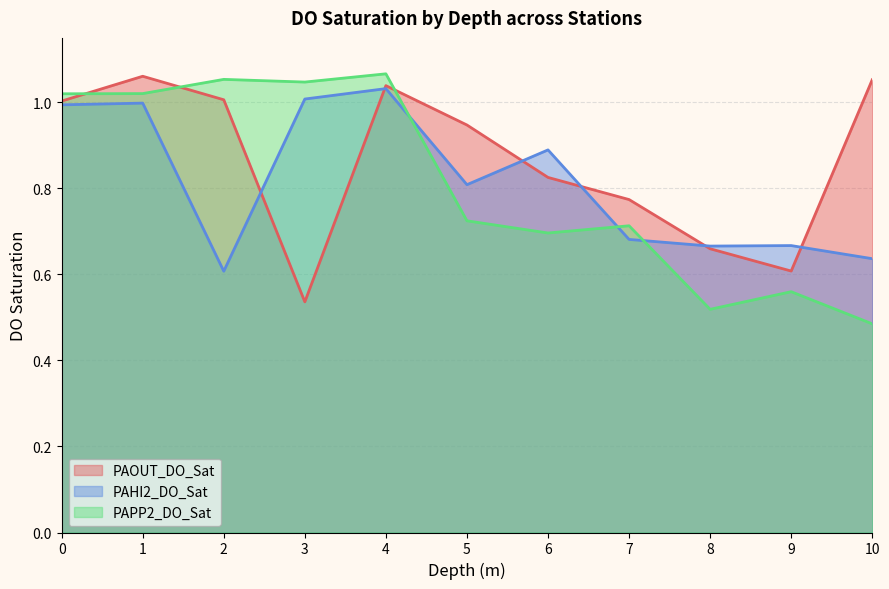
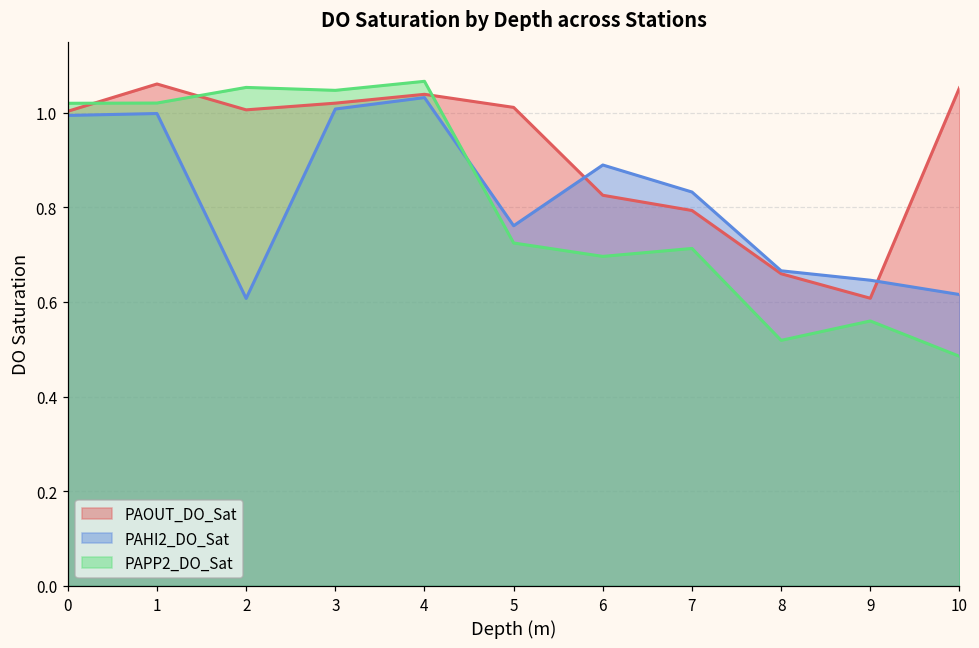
PAOUT_DO_Sat, 3: 0.54 -> 1.02
PAOUT_DO_Sat, 5: 0.95 -> 1.01
PAHI2_DO_Sat, 5: 0.81 -> 0.76
PAOUT_DO_Sat, 7: 0.77 -> 0.79
PAHI2_DO_Sat, 7: 0.68 -> 0.83
PAHI2_DO_Sat, 9: 0.67 -> 0.65
PAHI2_DO_Sat, 10: 0.64 -> 0.62
